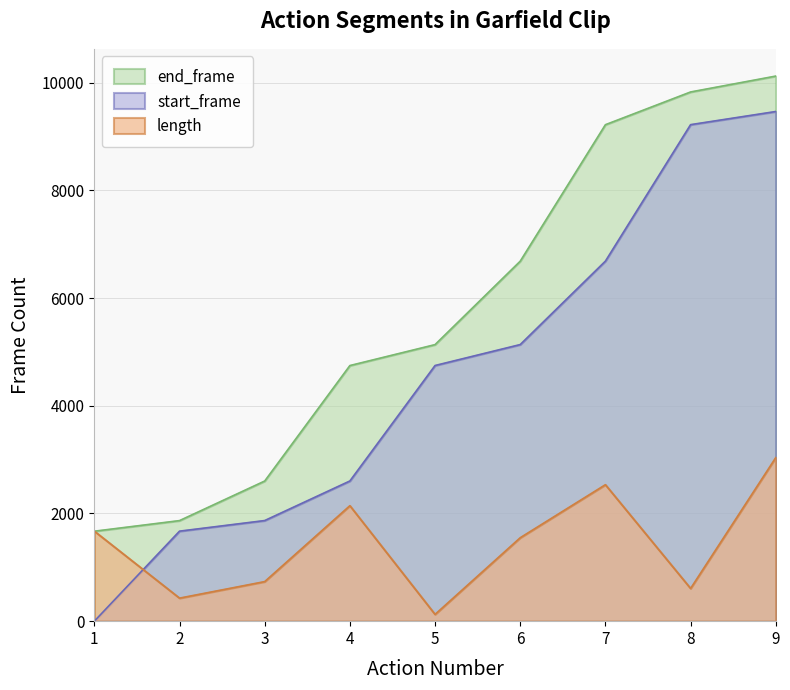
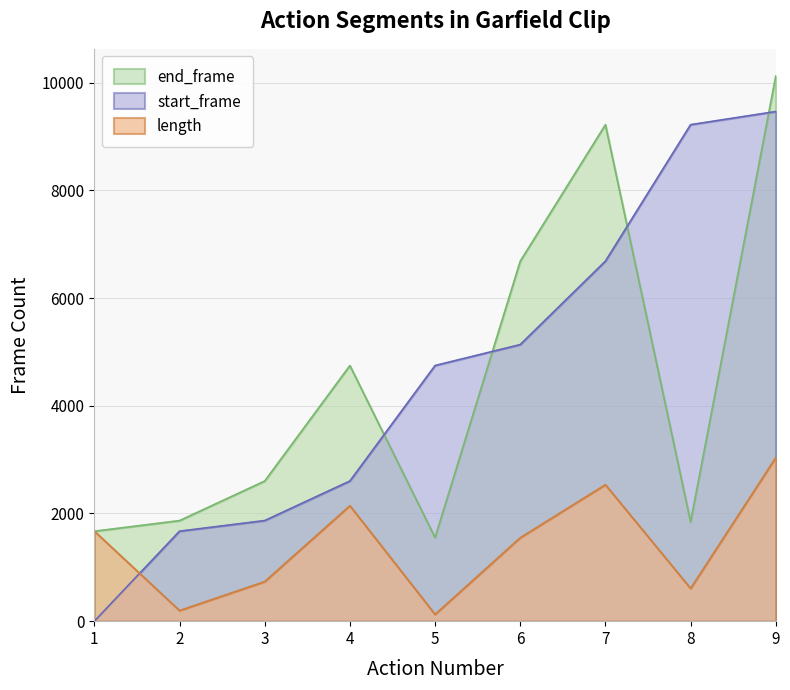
length, 2: 400 -> 200
end_frame, 5: 5100 -> 1600
end_frame, 8: 9800 -> 1800
